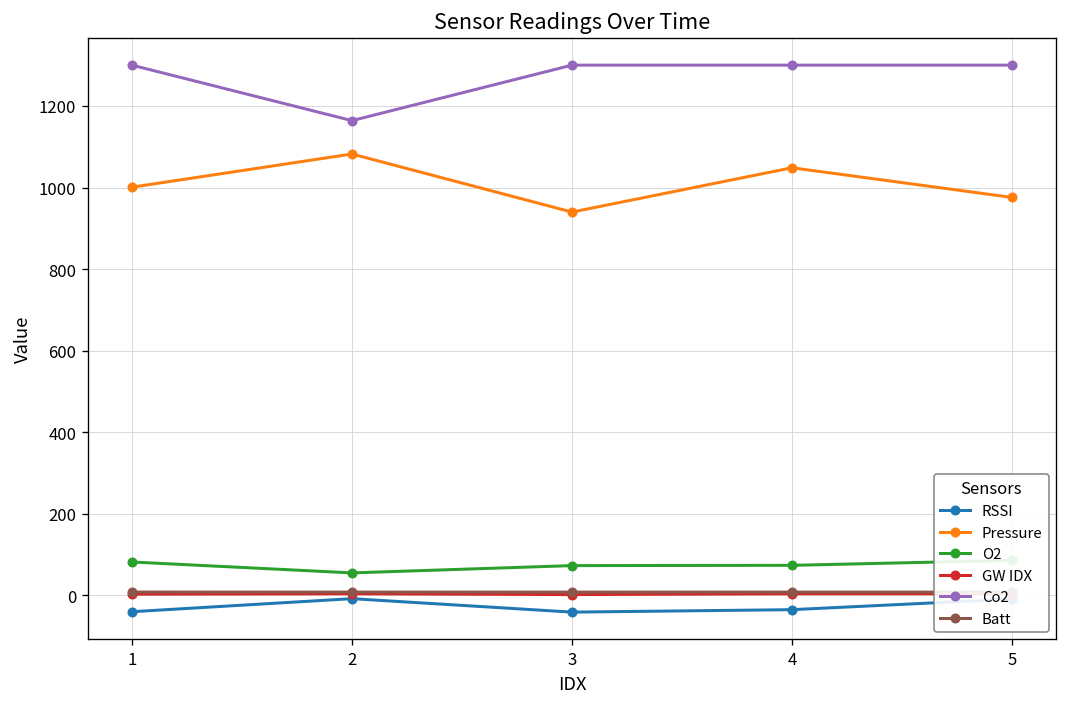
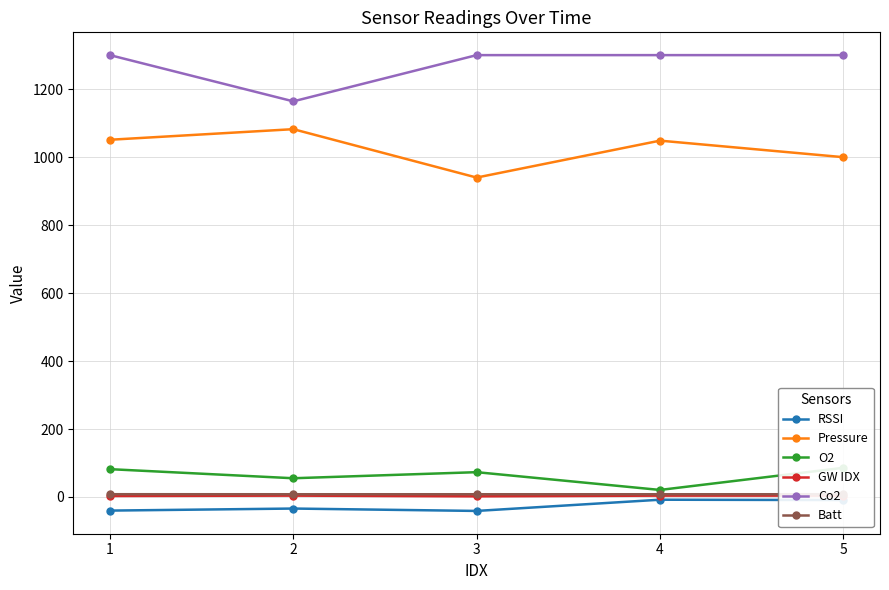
Pressure, 1: 1000 -> 1050
RSSI, 2: -10 -> -30
RSSI, 4: -40 -> -10
O2, 4: 70 -> 20
Pressure, 5: 980 -> 1000
